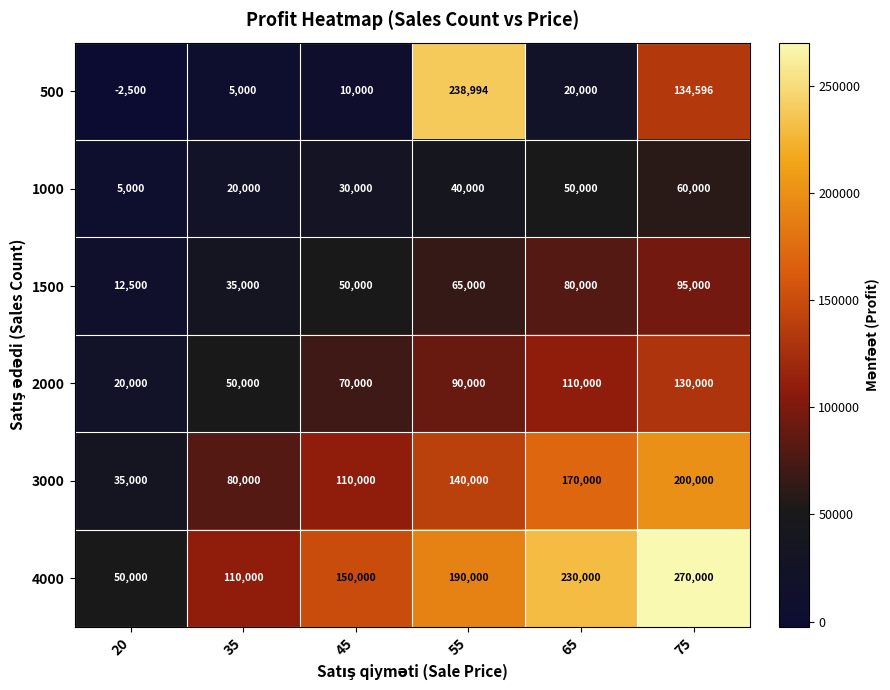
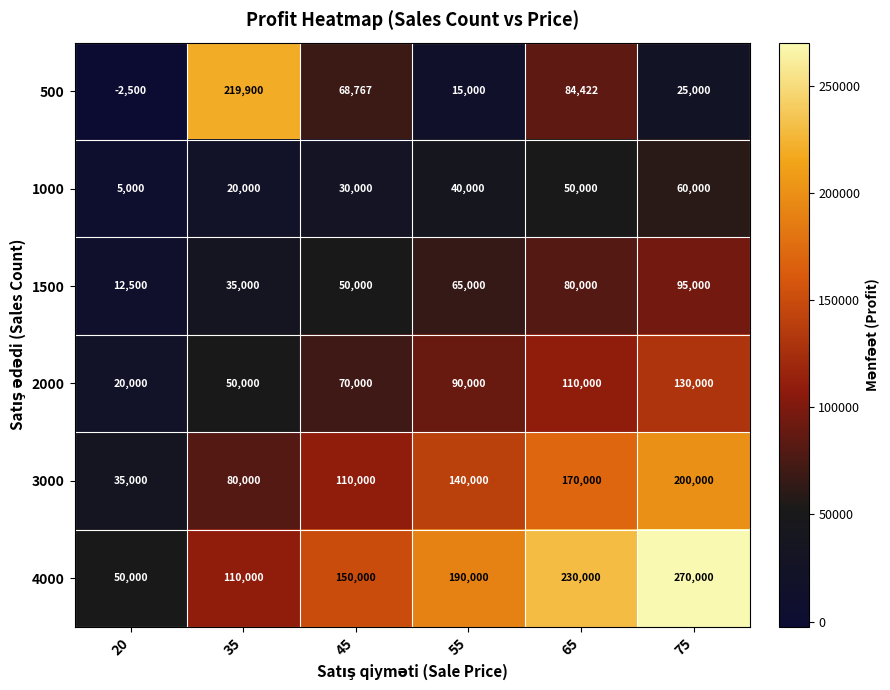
500, 35: 5,000 -> 219,900
500, 45: 10,000 -> 68,767
500, 55: 238,994 -> 15,000
500, 65: 20,000 -> 84,422
500, 75: 134,596 -> 25,000
